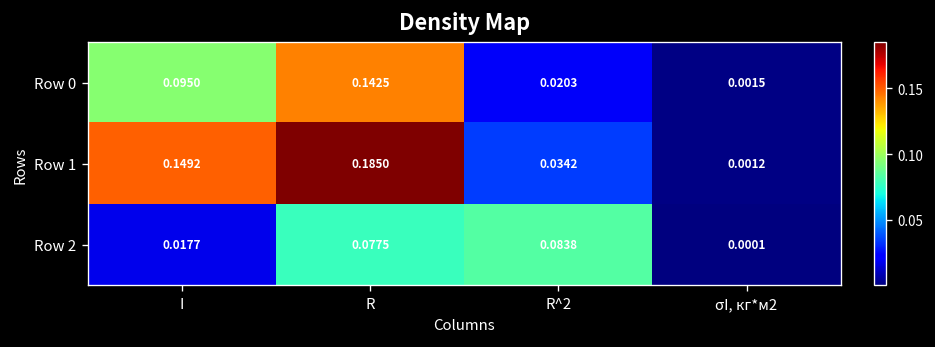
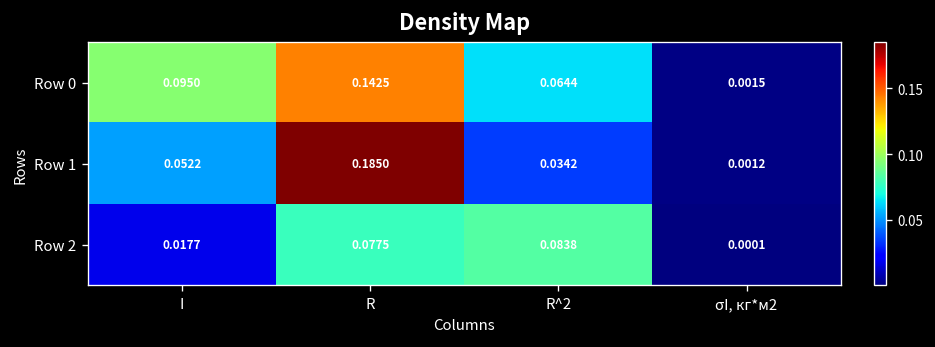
Row 0, R^2: 0.0203 -> 0.0644
Row 1, I: 0.1492 -> 0.0522
